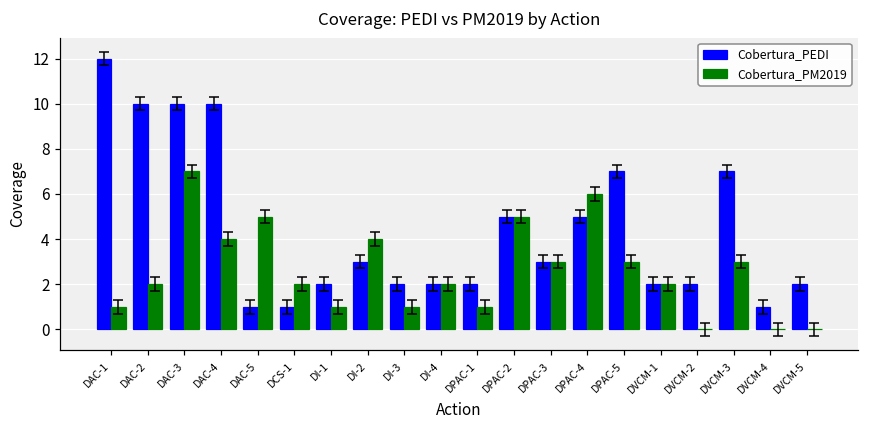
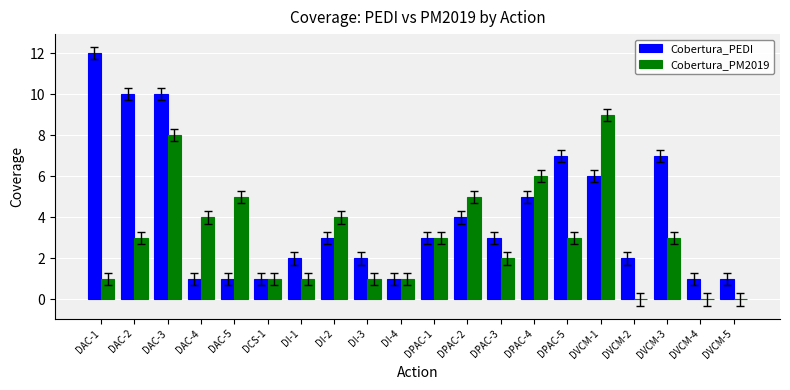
Cobertura_PM2019, DAC-2: 2 -> 3
Cobertura_PM2019, DAC-3: 7 -> 8
Cobertura_PEDI, DAC-4: 10 -> 1
Cobertura_PM2019, DCS-1: 2 -> 1
Cobertura_PEDI, DI-4: 2 -> 1
Cobertura_PM2019, DI-4: 2 -> 1
Cobertura_PEDI, DPAC-1: 2 -> 3
Cobertura_PM2019, DPAC-1: 1 -> 3
Cobertura_PEDI, DPAC-2: 5 -> 4
Cobertura_PM2019, DPAC-3: 3 -> 2
Cobertura_PEDI, DVCM-1: 2 -> 6
Cobertura_PM2019, DVCM-1: 2 -> 9
Cobertura_PEDI, DVCM-5: 2 -> 1
